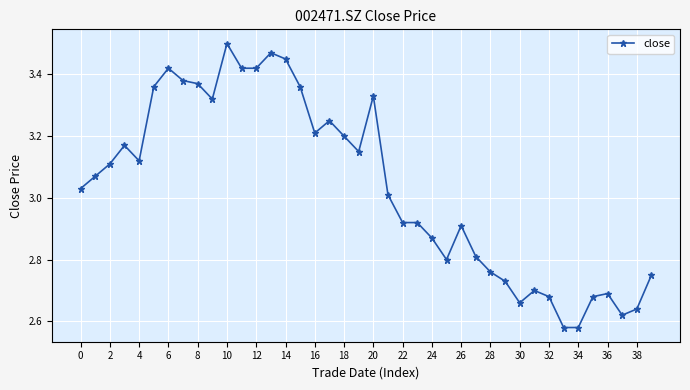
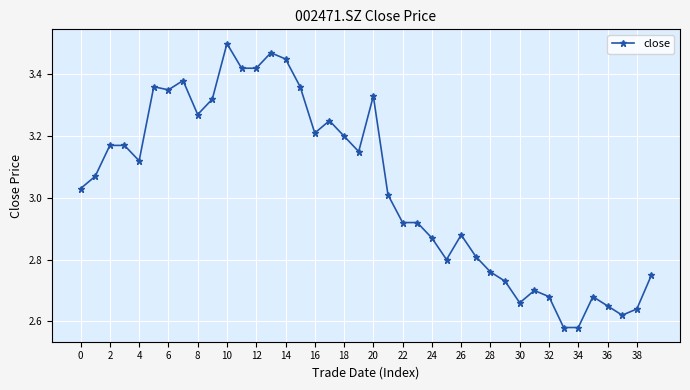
2: 3.11 -> 3.17
6: 3.42 -> 3.35
8: 3.37 -> 3.27
26: 2.91 -> 2.88
36: 2.69 -> 2.65
